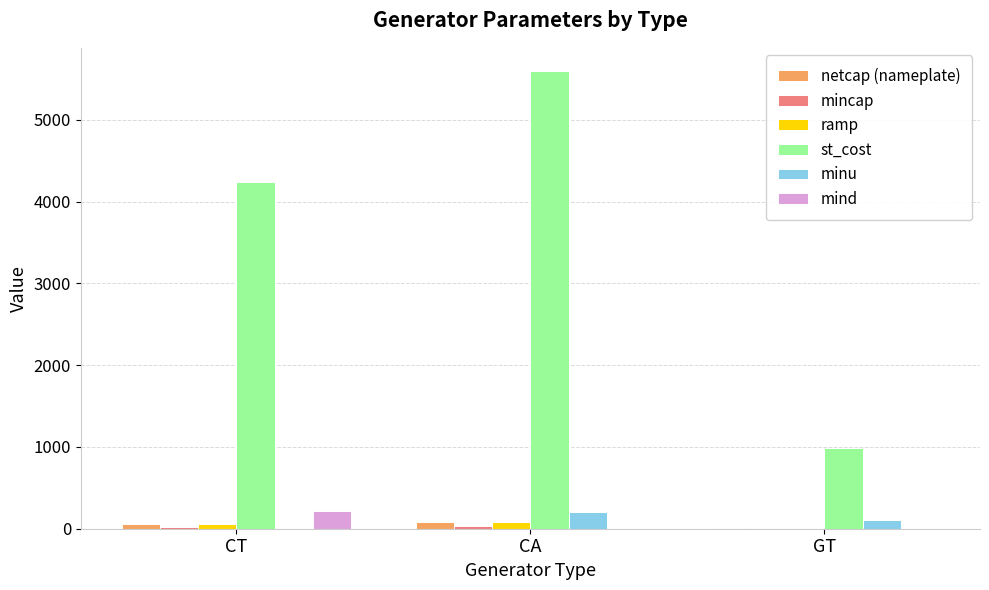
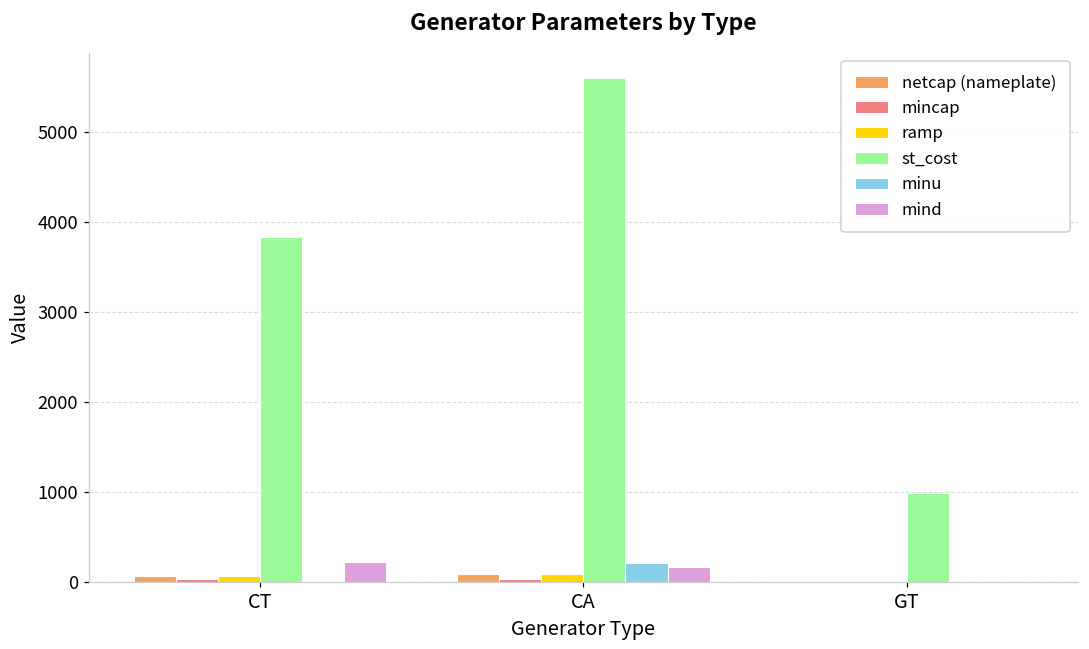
st_cost, CT: 4200 -> 3800
mind, CA: 0 -> 200
minu, GT: 100 -> 0
